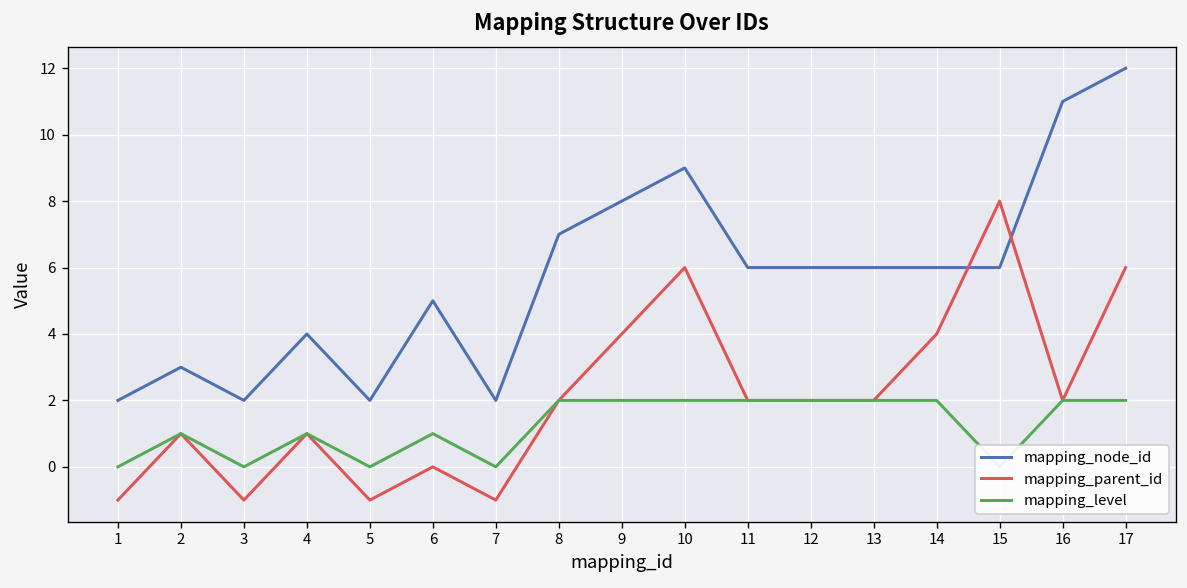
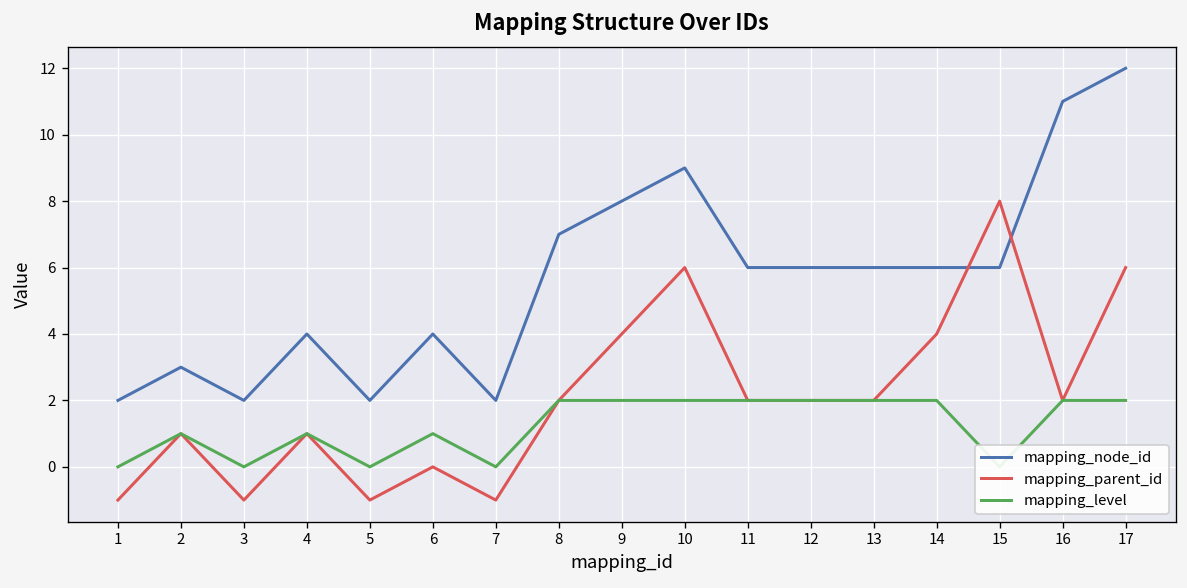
mapping_node_id, 6: 5 -> 4
